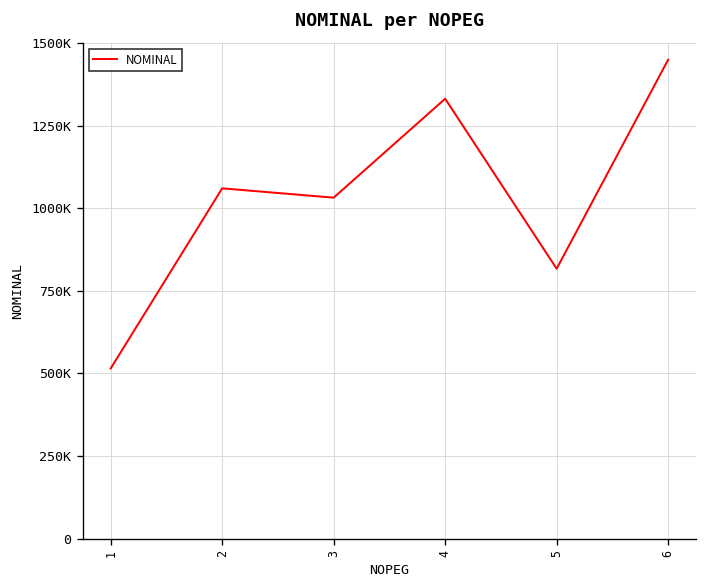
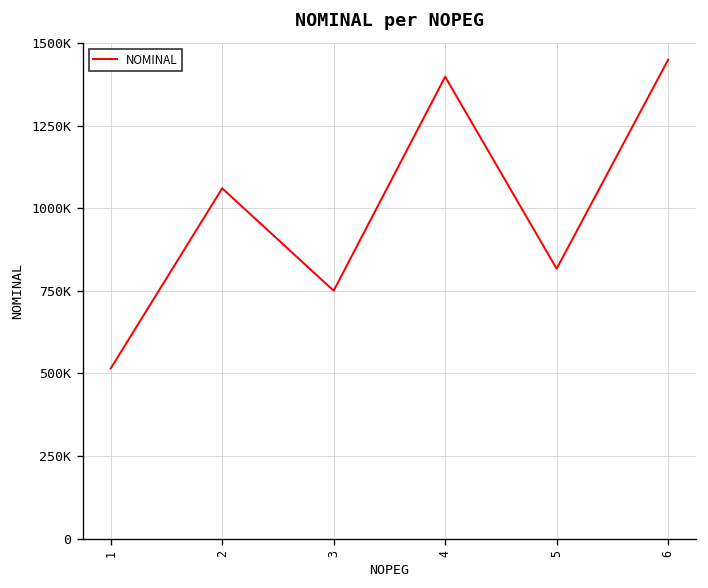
3: 1030000 -> 750000
4: 1330000 -> 1400000
